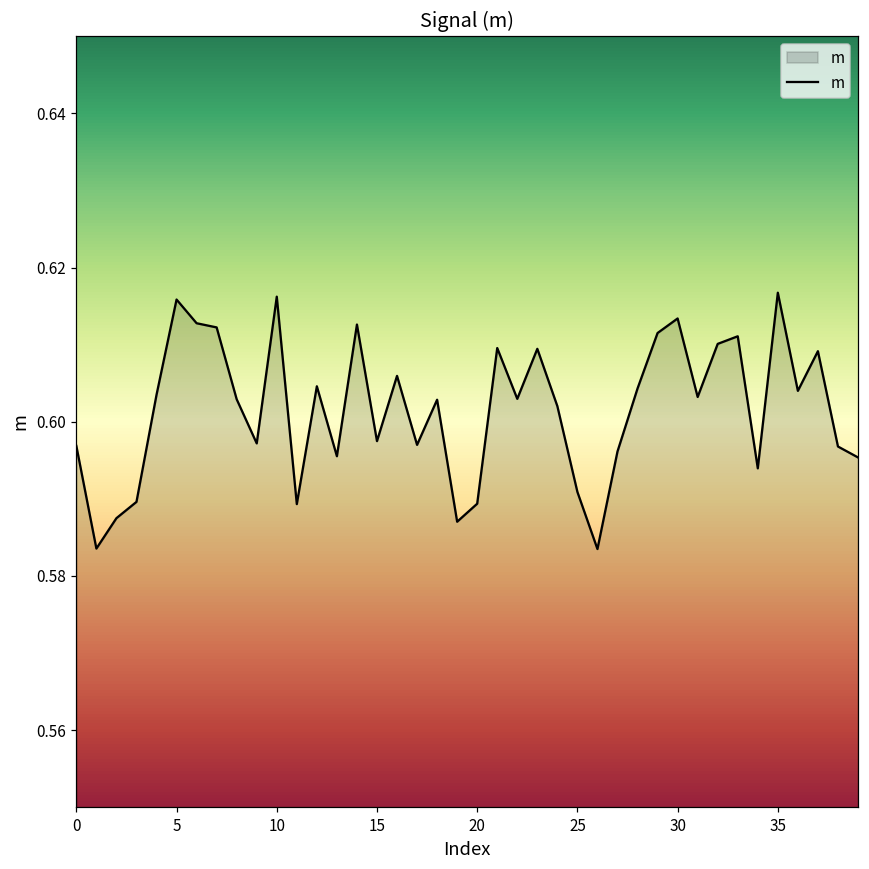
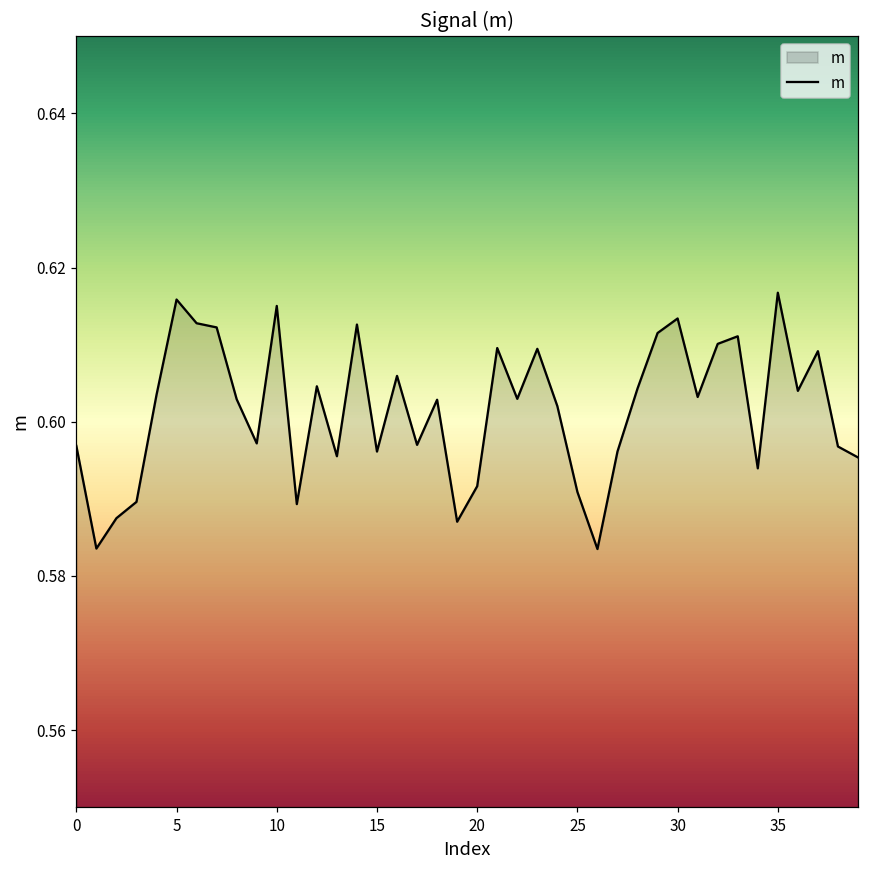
10: 0.616 -> 0.615
15: 0.597 -> 0.596
20: 0.589 -> 0.592
